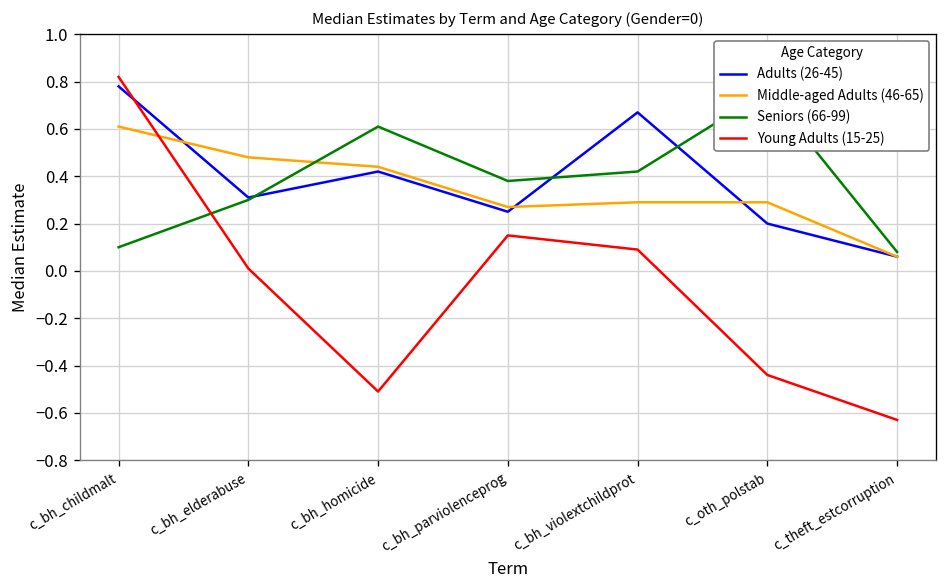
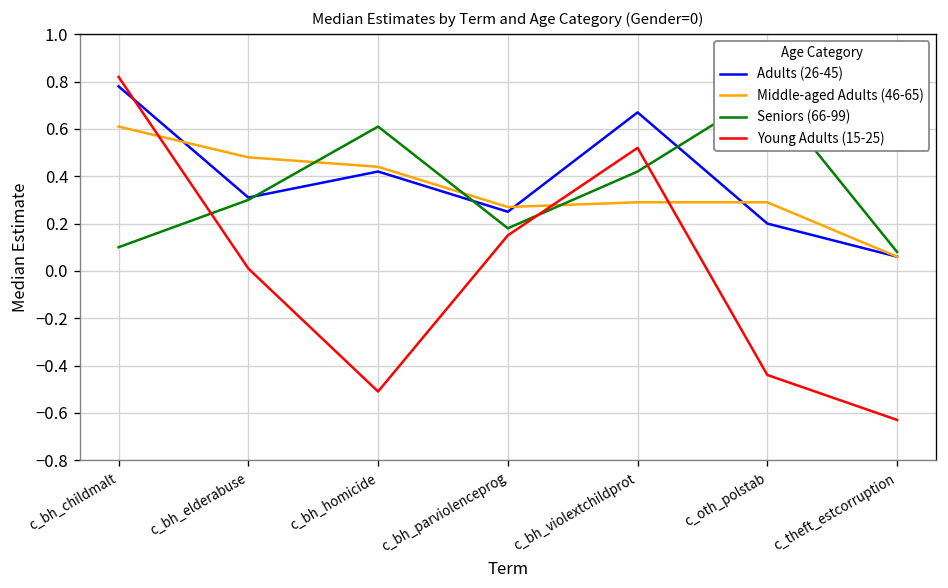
Seniors (66-99), c_bh_parviolenceprog: 0.38 -> 0.18
Young Adults (15-25), c_bh_violextchildprot: 0.09 -> 0.52
